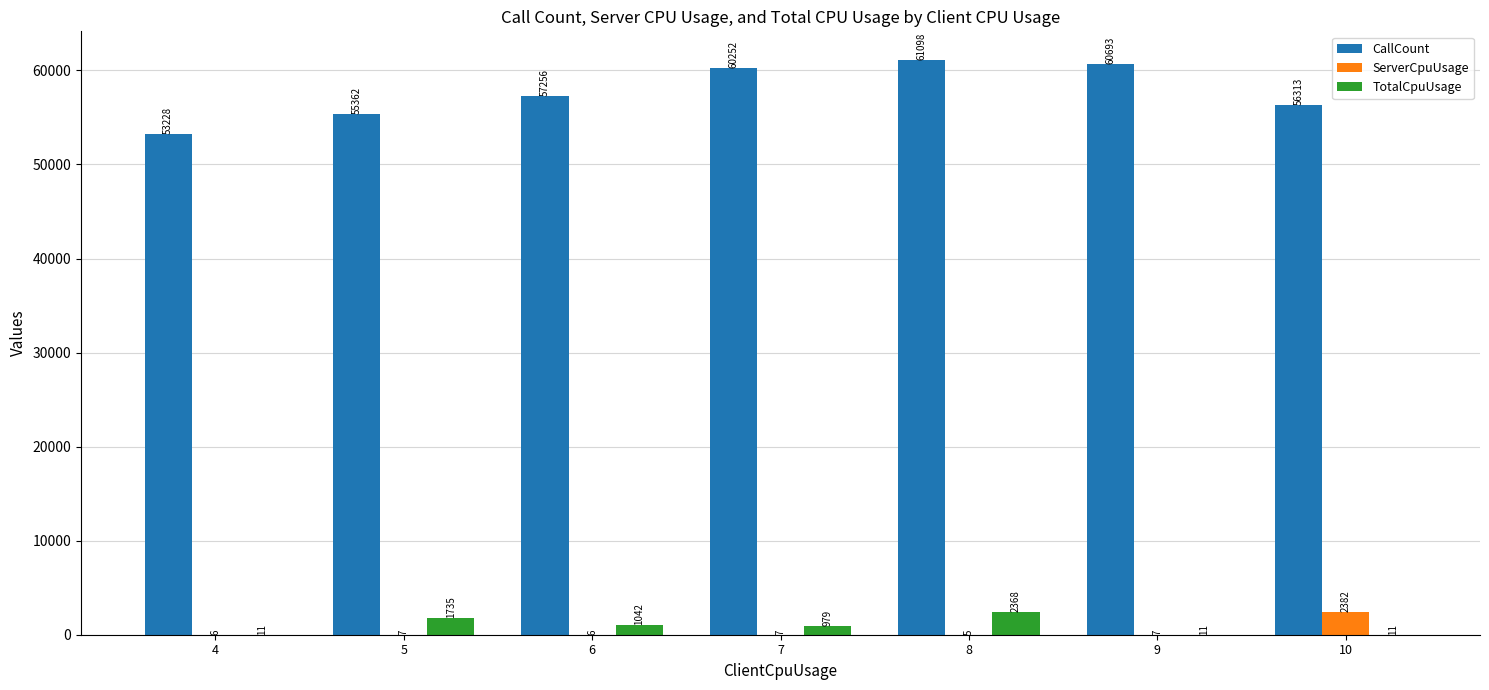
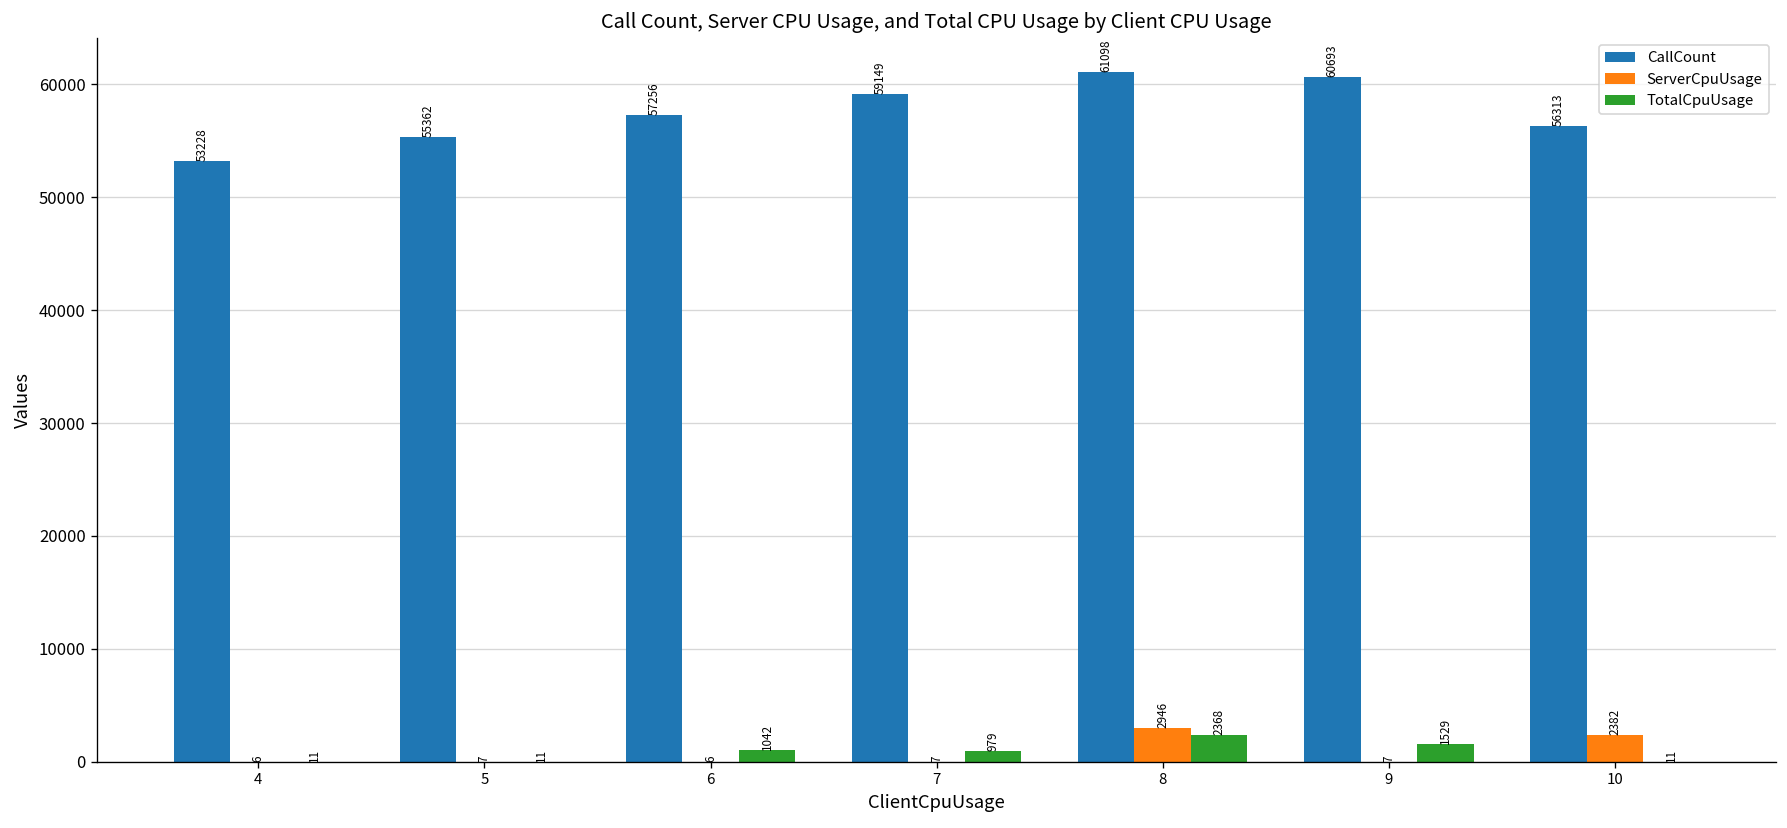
TotalCpuUsage, 5: 1735 -> 11
CallCount, 7: 60252 -> 59149
ServerCpuUsage, 8: 5 -> 2946
TotalCpuUsage, 9: 11 -> 1529
